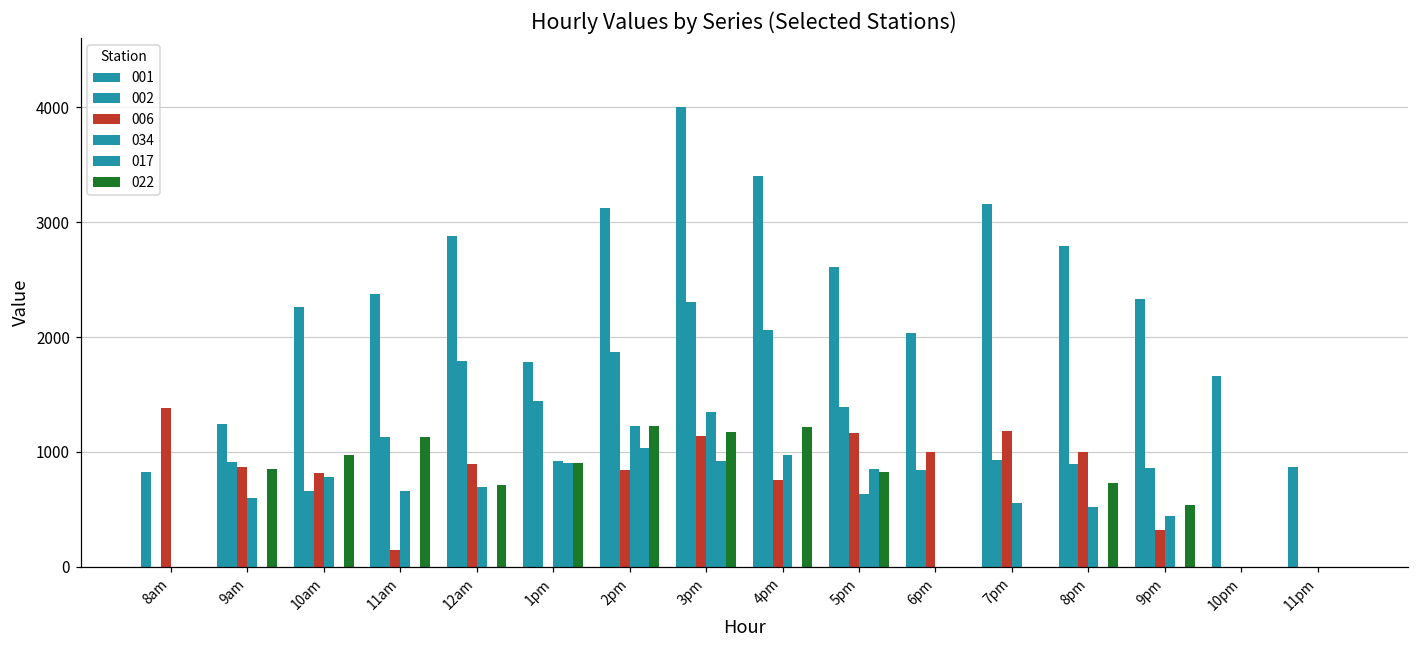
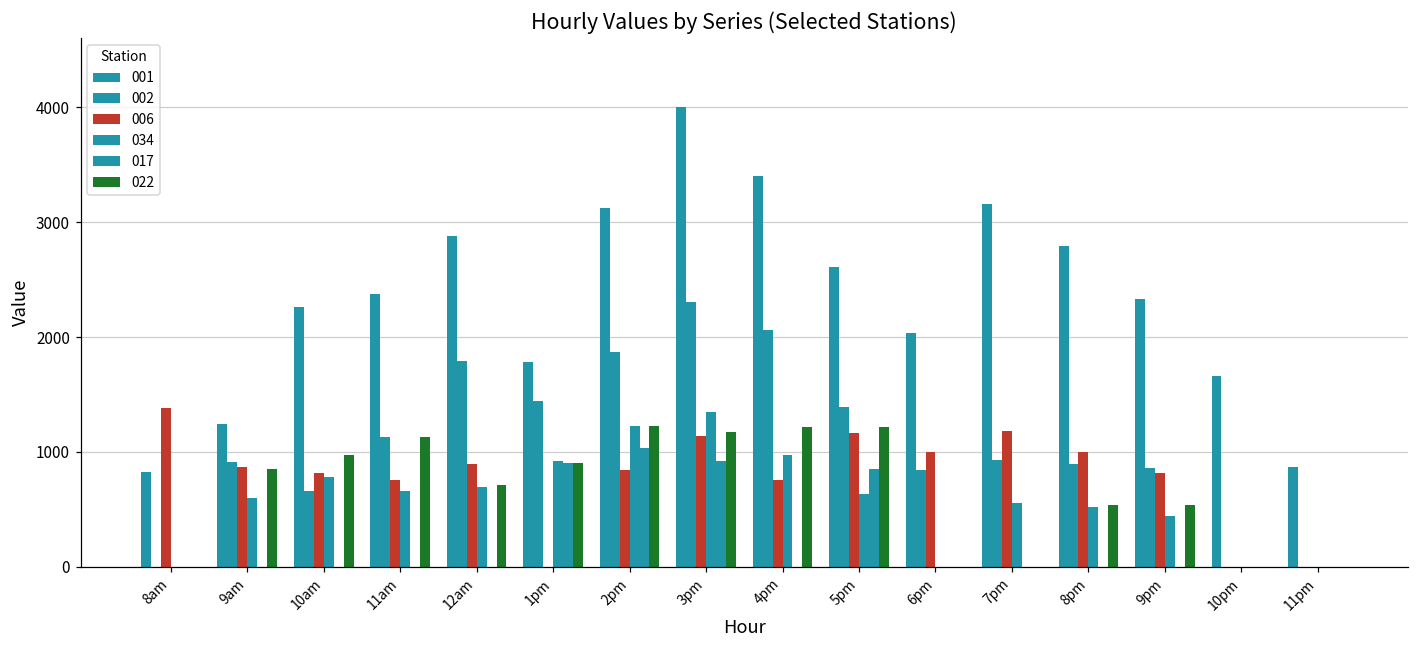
006, 11am: 150 -> 760
022, 5pm: 830 -> 1220
022, 8pm: 730 -> 540
006, 9pm: 320 -> 820
